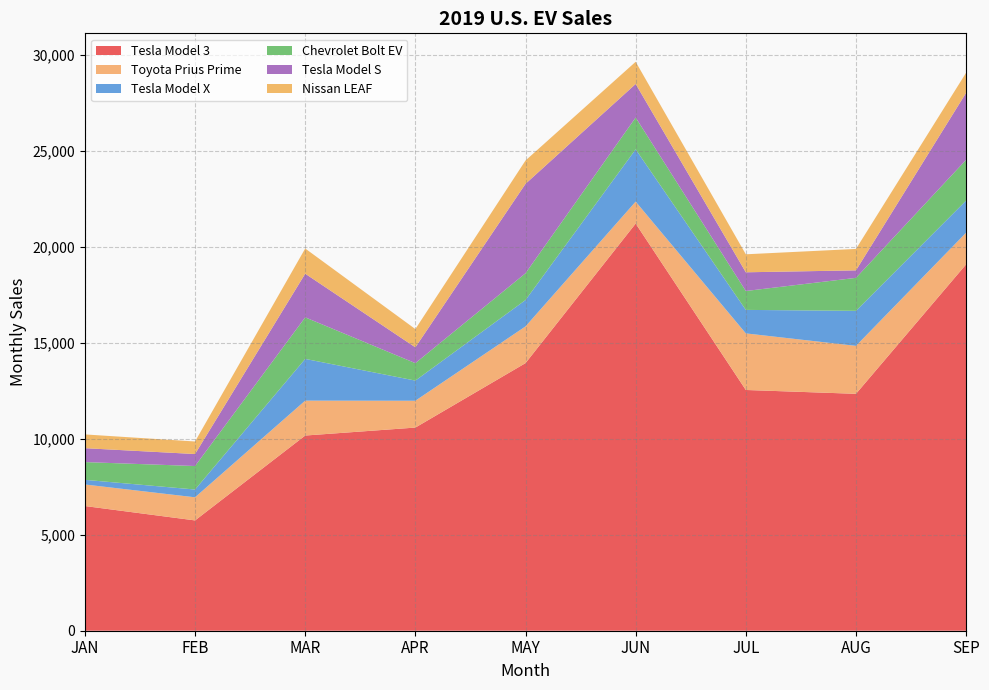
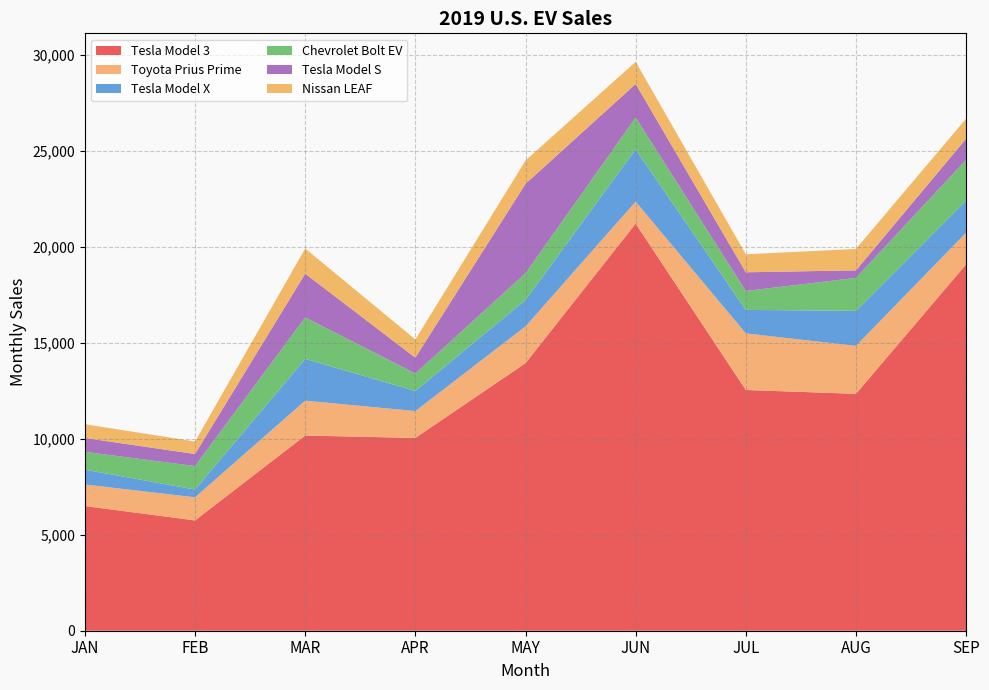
Tesla Model X, JAN: 200 -> 800
Tesla Model 3, APR: 10,600 -> 10,100
Tesla Model S, SEP: 3,500 -> 1,100
